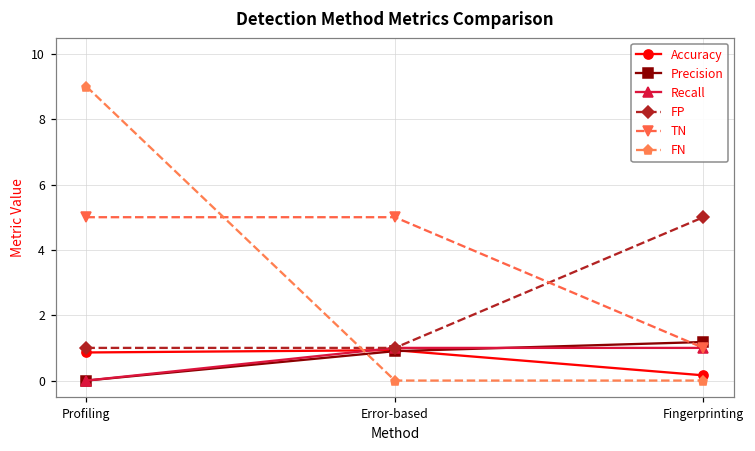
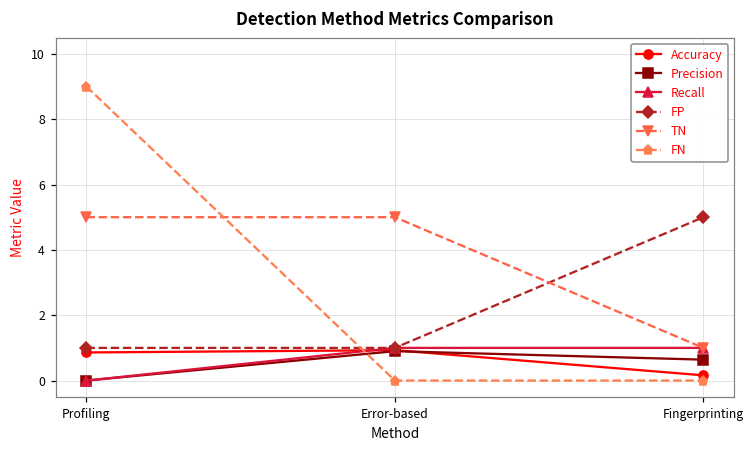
Precision, Fingerprinting: 1.2 -> 0.6
